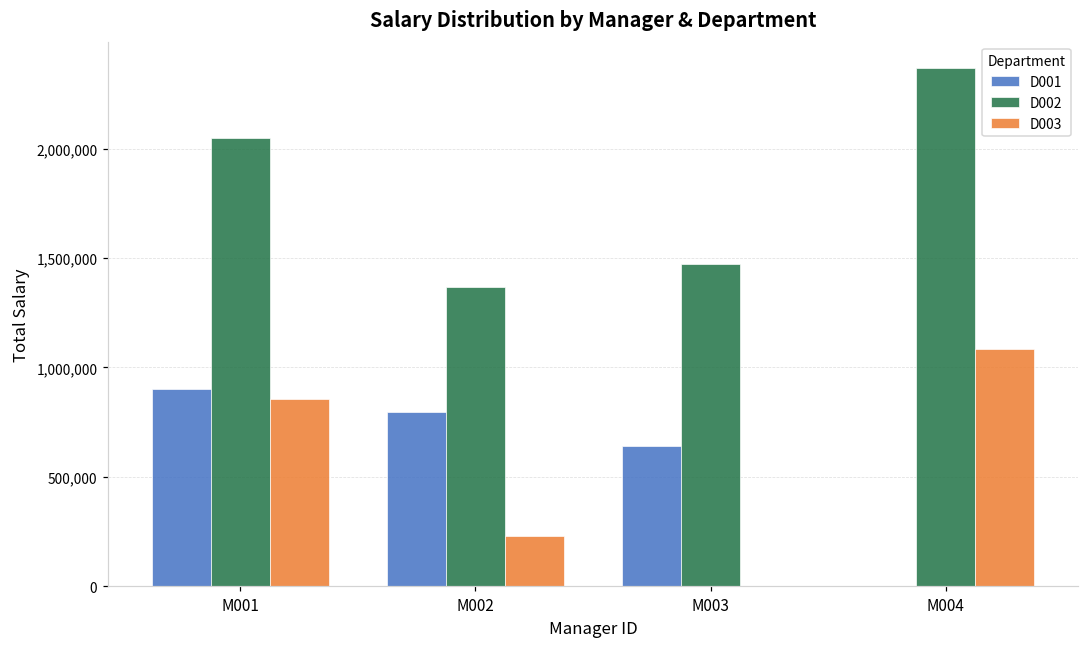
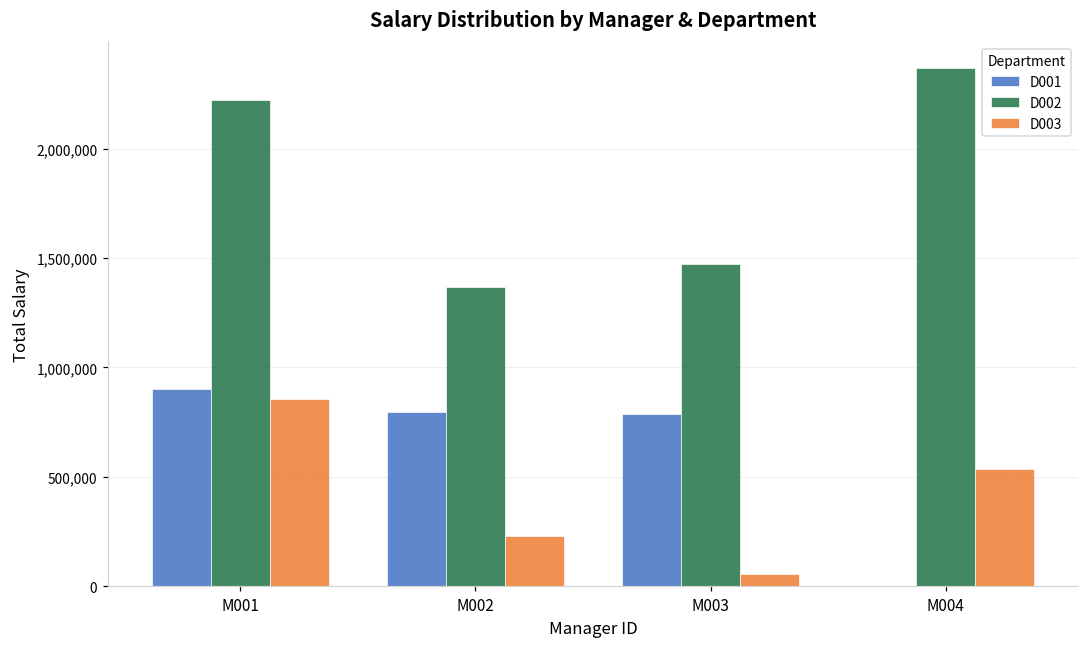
D002, M001: 2,050,000 -> 2,220,000
D001, M003: 640,000 -> 790,000
D003, M003: 0 -> 60,000
D003, M004: 1,080,000 -> 540,000
